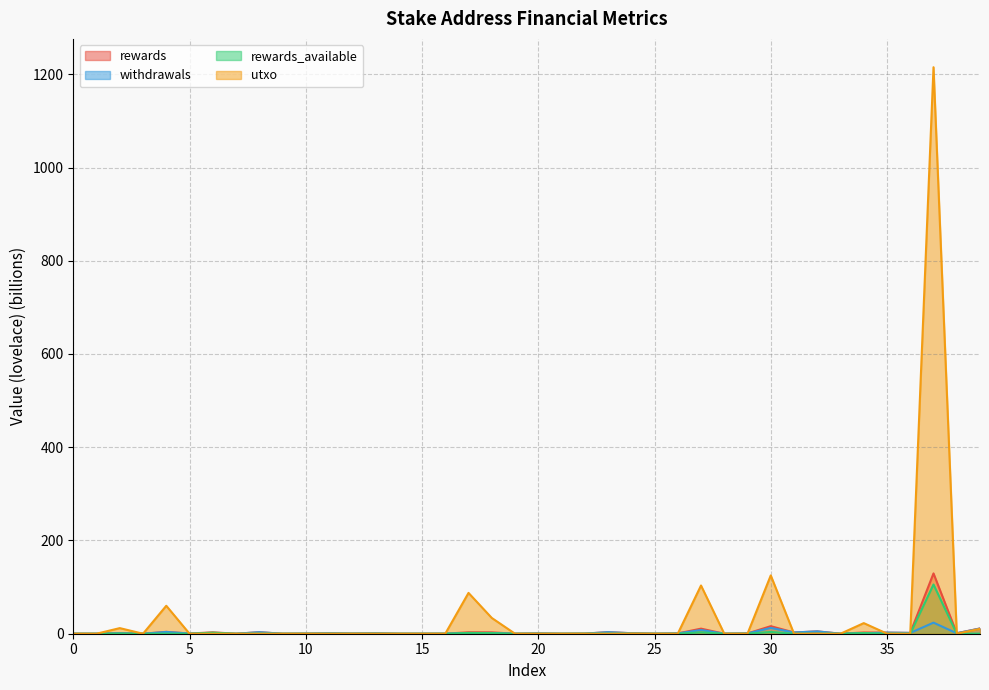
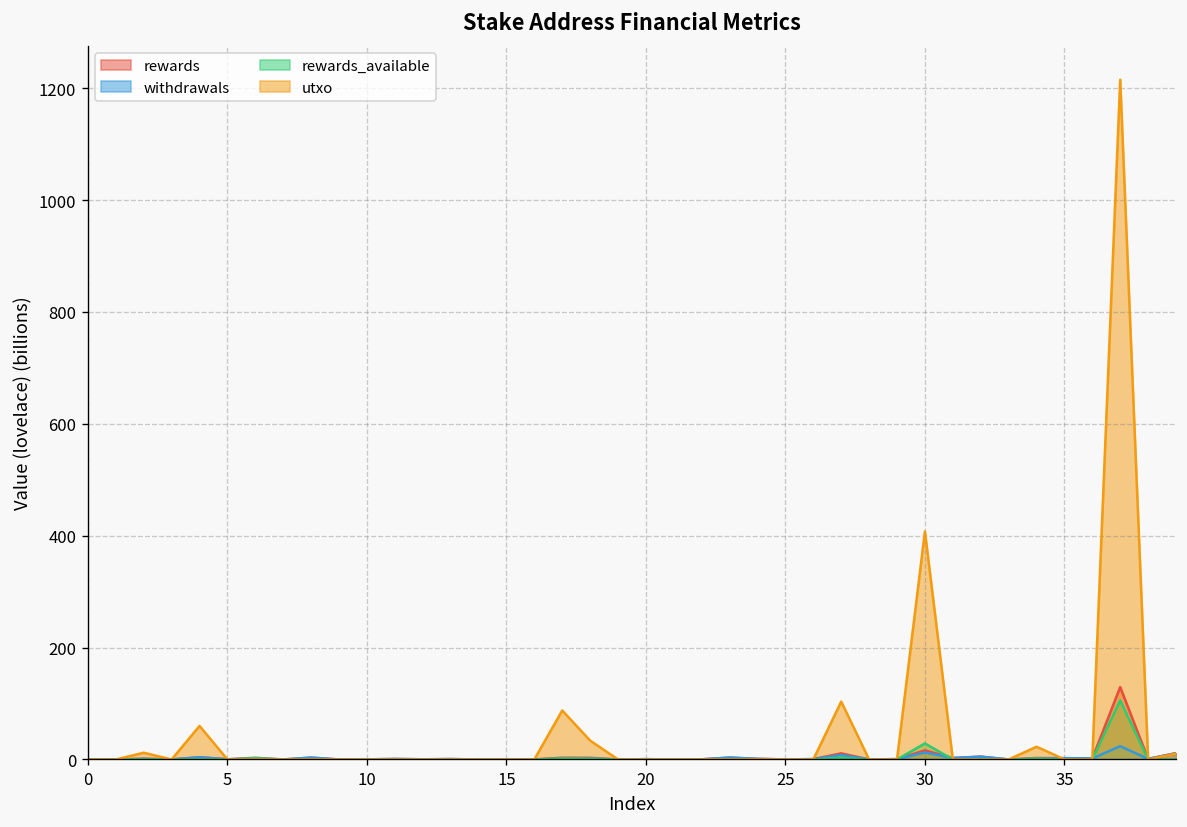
rewards_available, 30: 0 -> 30
utxo, 30: 130 -> 410
